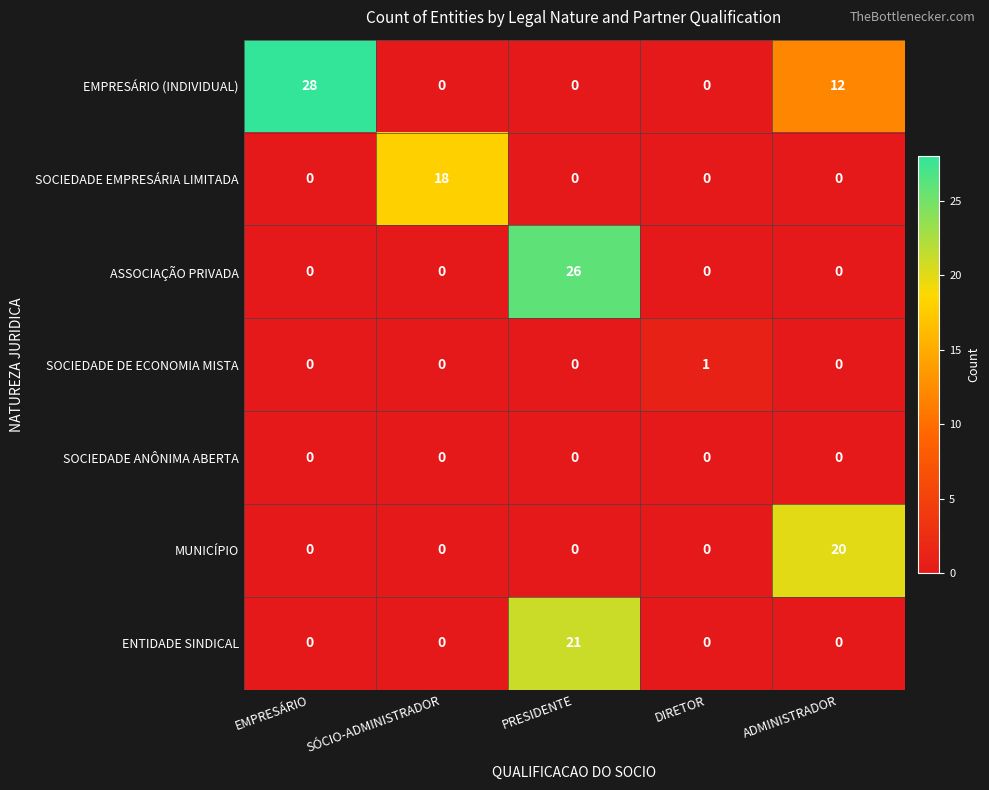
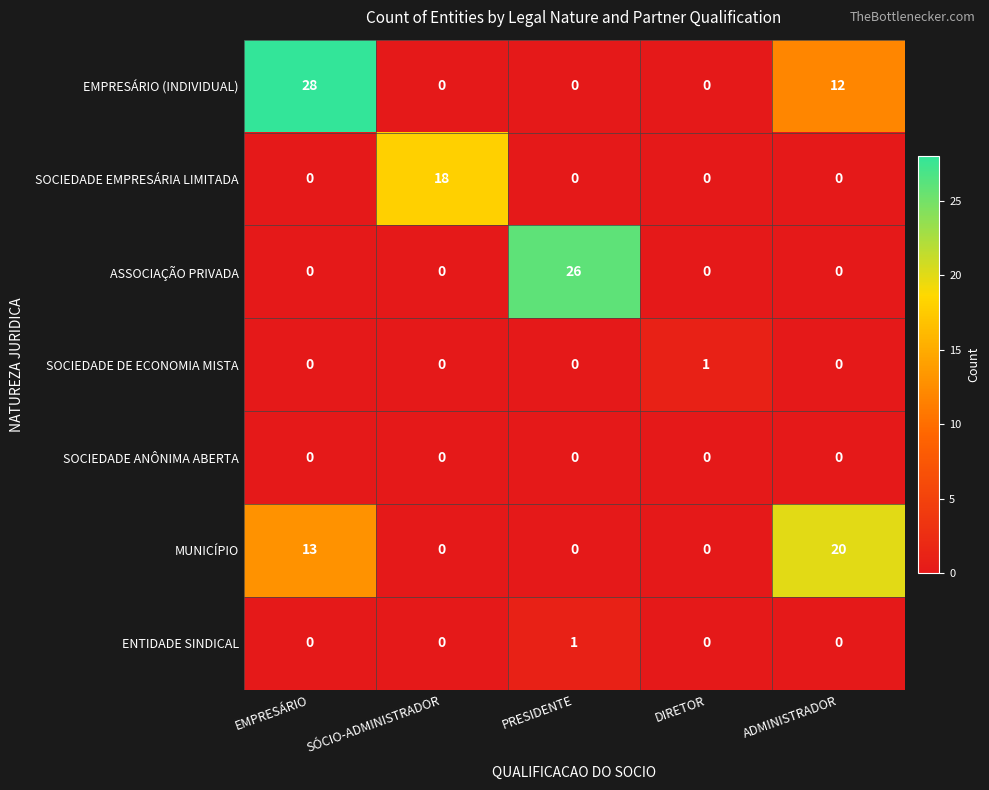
MUNICÍPIO, EMPRESÁRIO: 0 -> 13
ENTIDADE SINDICAL, PRESIDENTE: 21 -> 1
